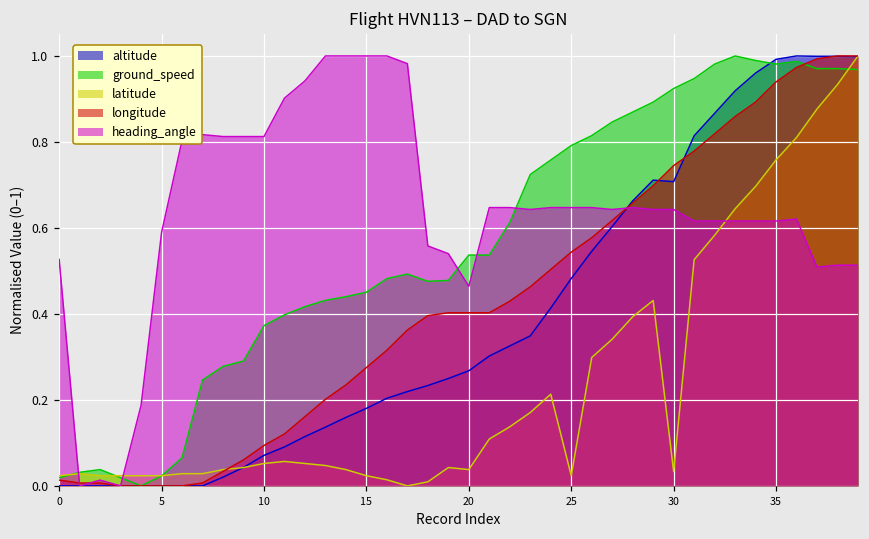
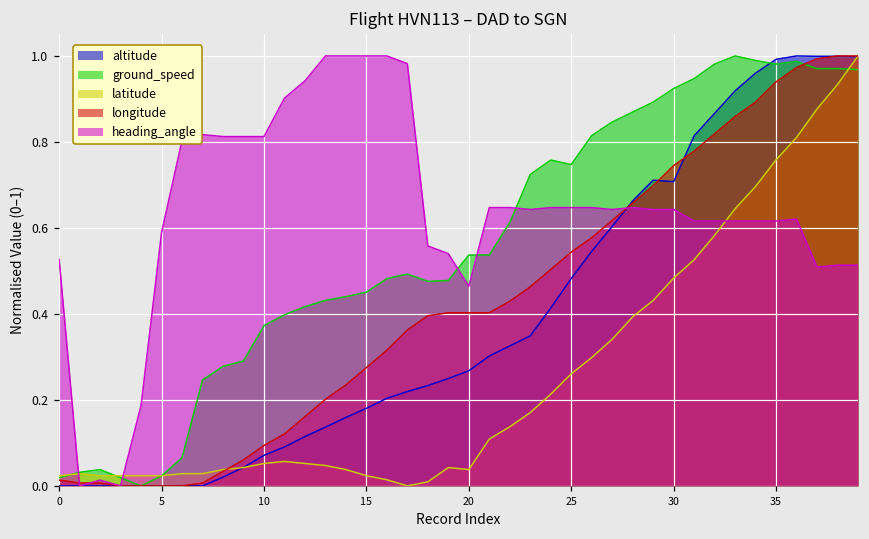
ground_speed, 25: 0.79 -> 0.75
latitude, 25: 0.02 -> 0.26
latitude, 30: 0.03 -> 0.48
